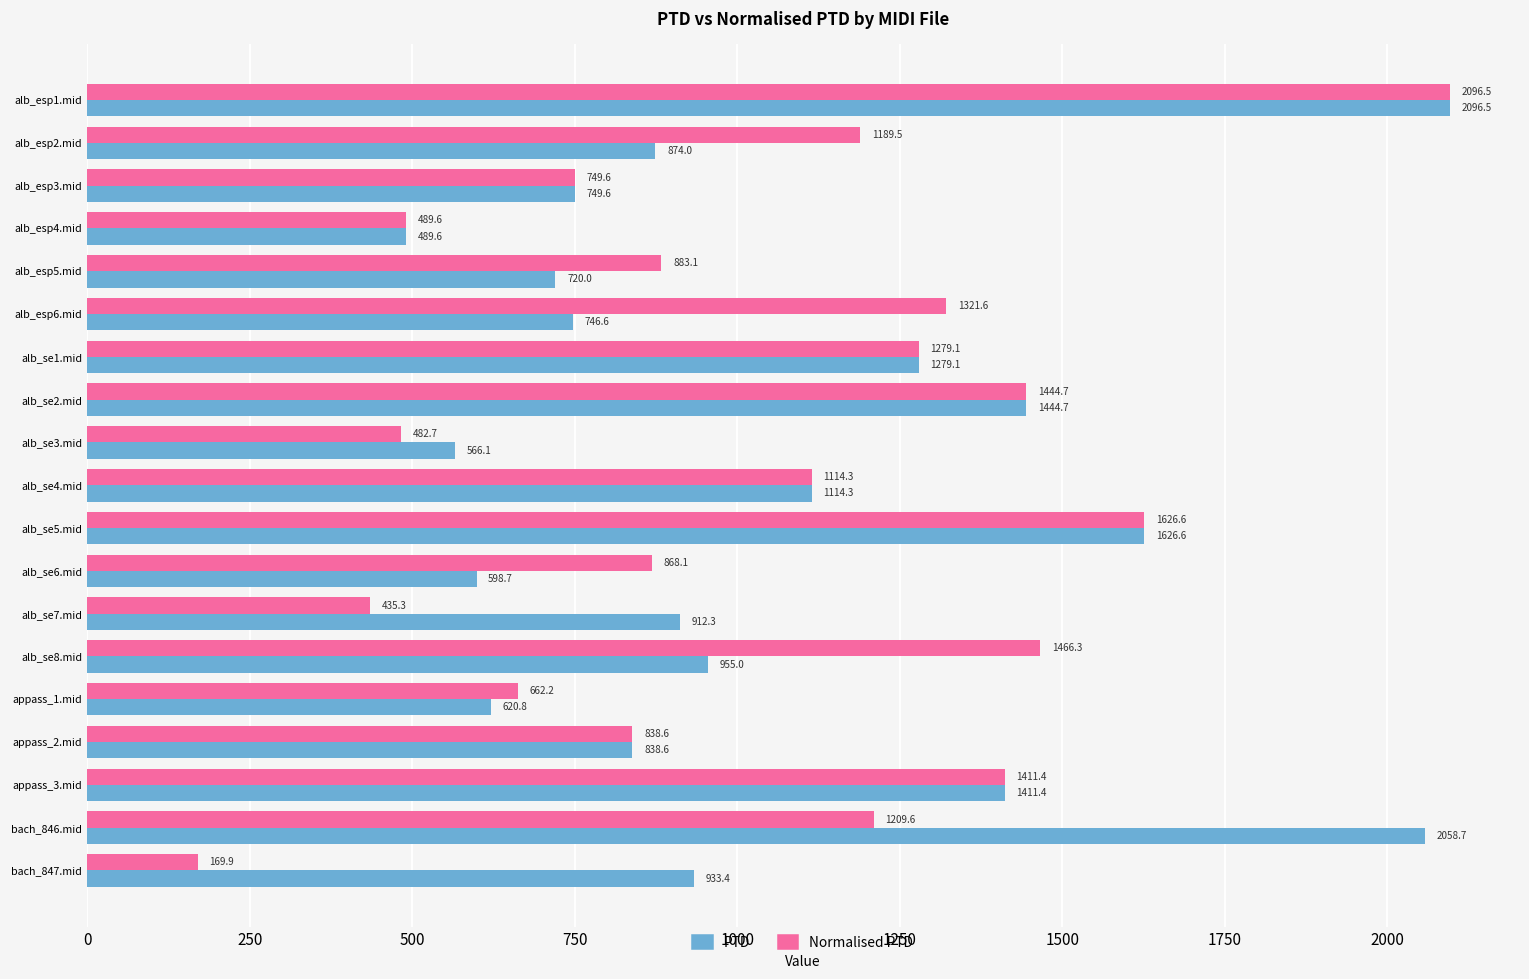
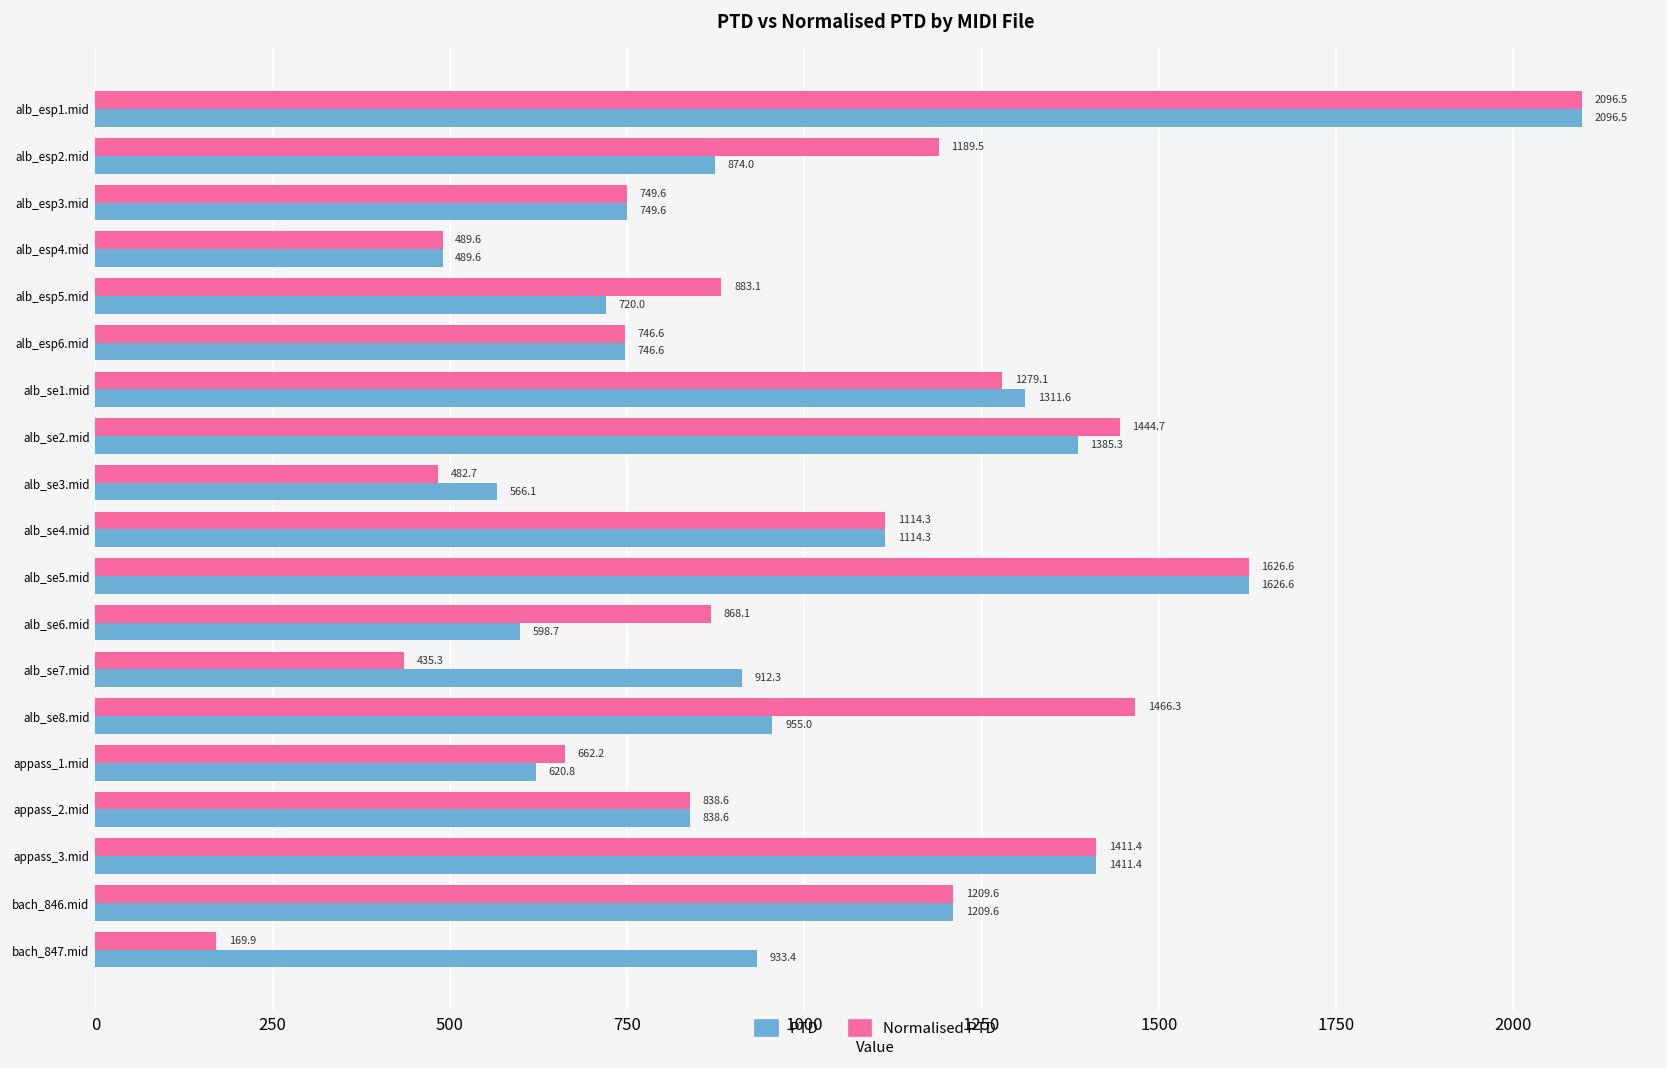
Normalised PTD, alb_esp6.mid: 1321.6 -> 746.6
PTD, alb_se1.mid: 1279.1 -> 1311.6
PTD, alb_se2.mid: 1444.7 -> 1385.3
PTD, bach_846.mid: 2058.7 -> 1209.6
